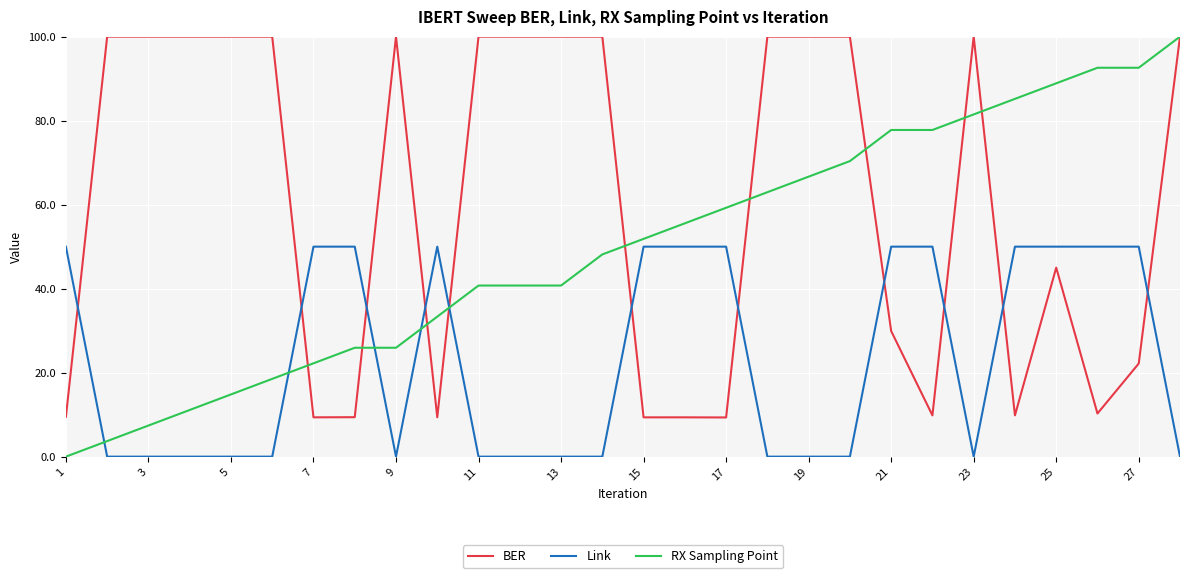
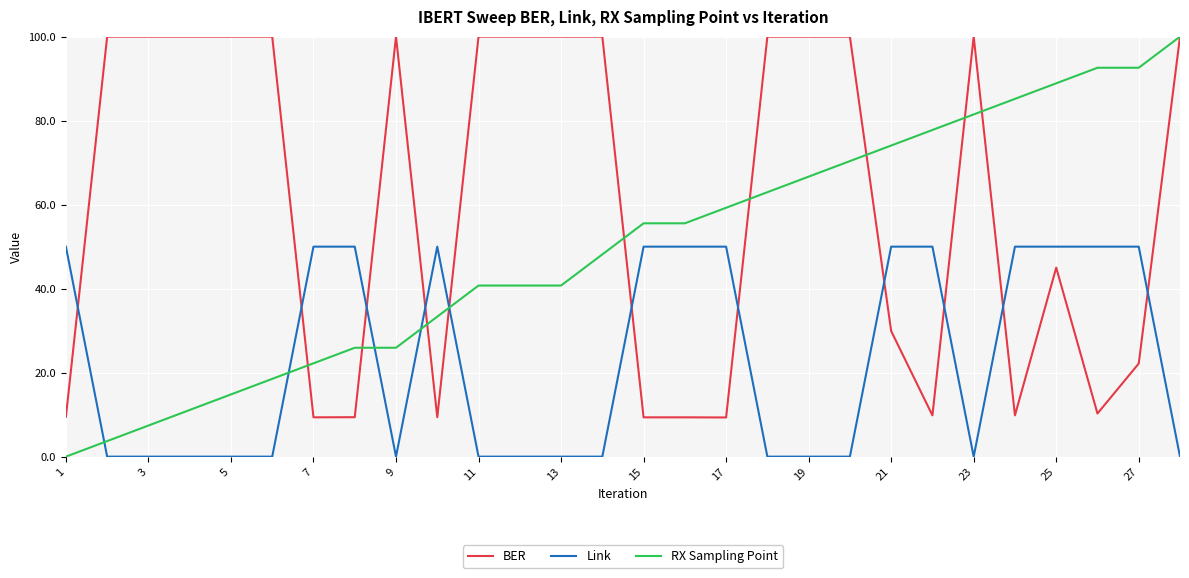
RX Sampling Point, 15: 52 -> 56
RX Sampling Point, 21: 78 -> 74
